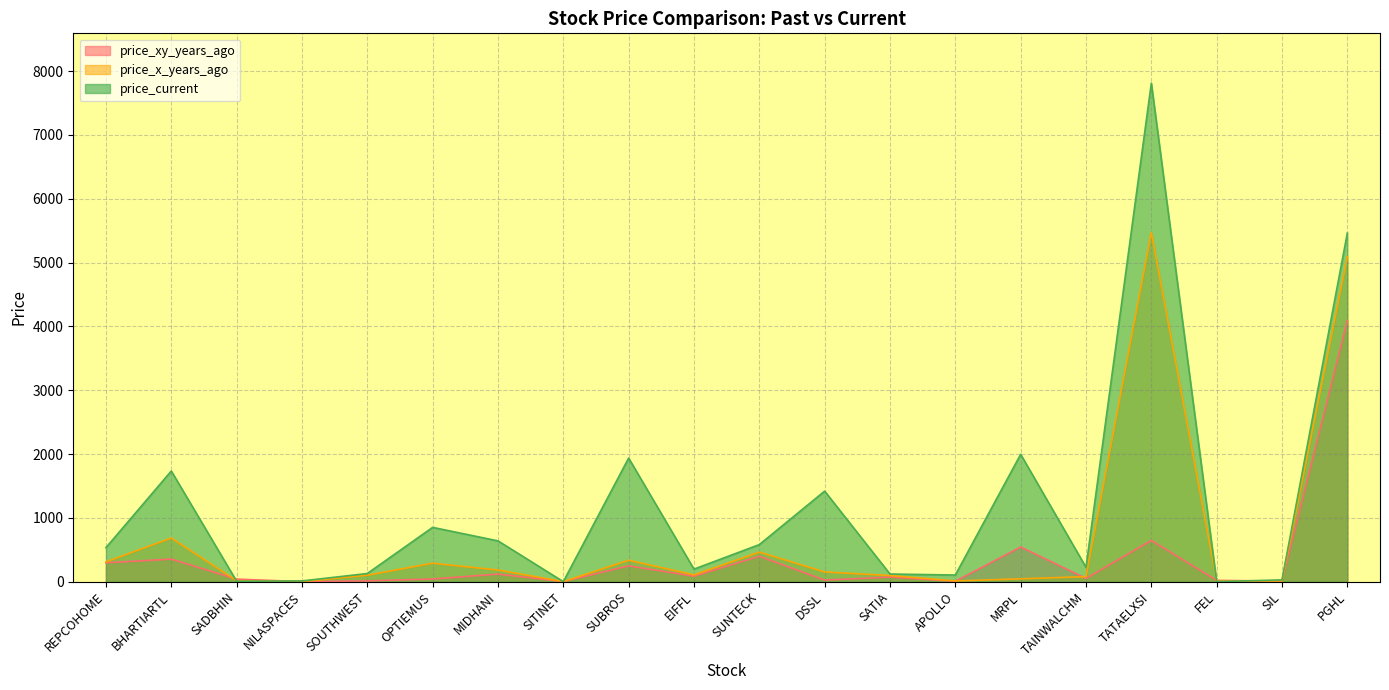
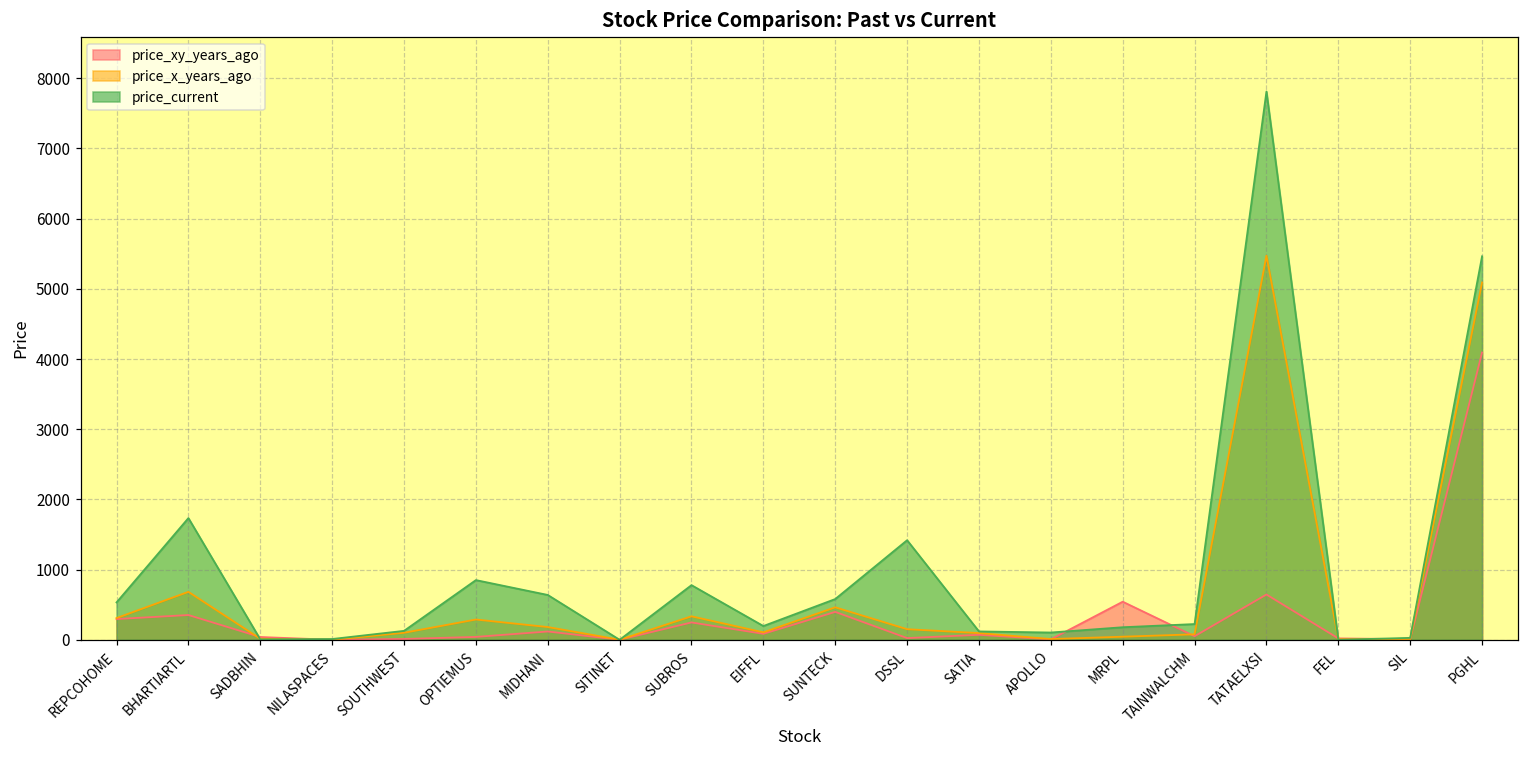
price_current, SUBROS: 1900 -> 800
price_current, MRPL: 2000 -> 200
